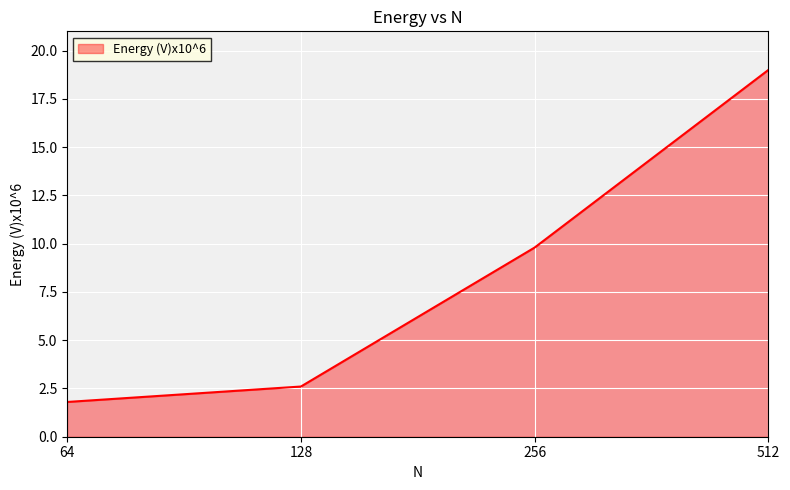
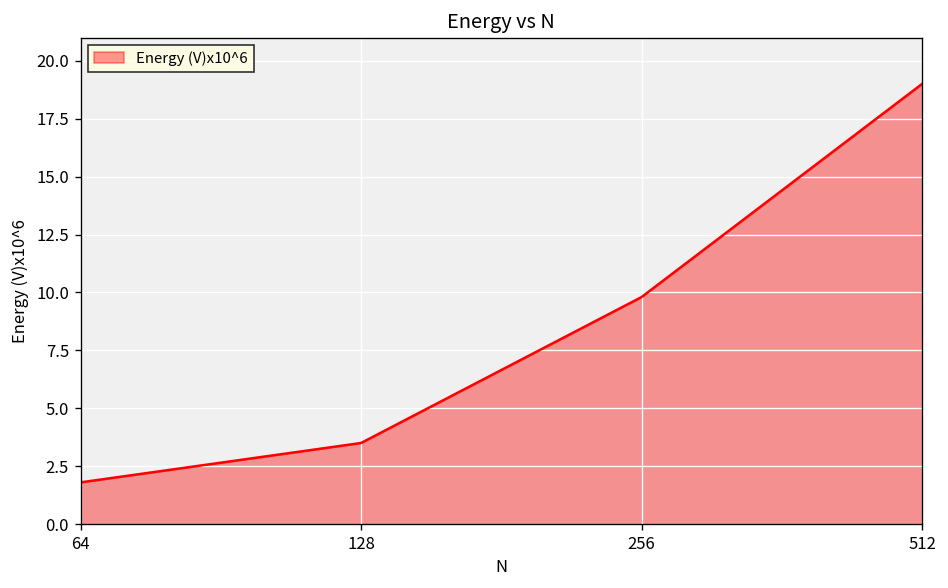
128: 2.6 -> 3.5
